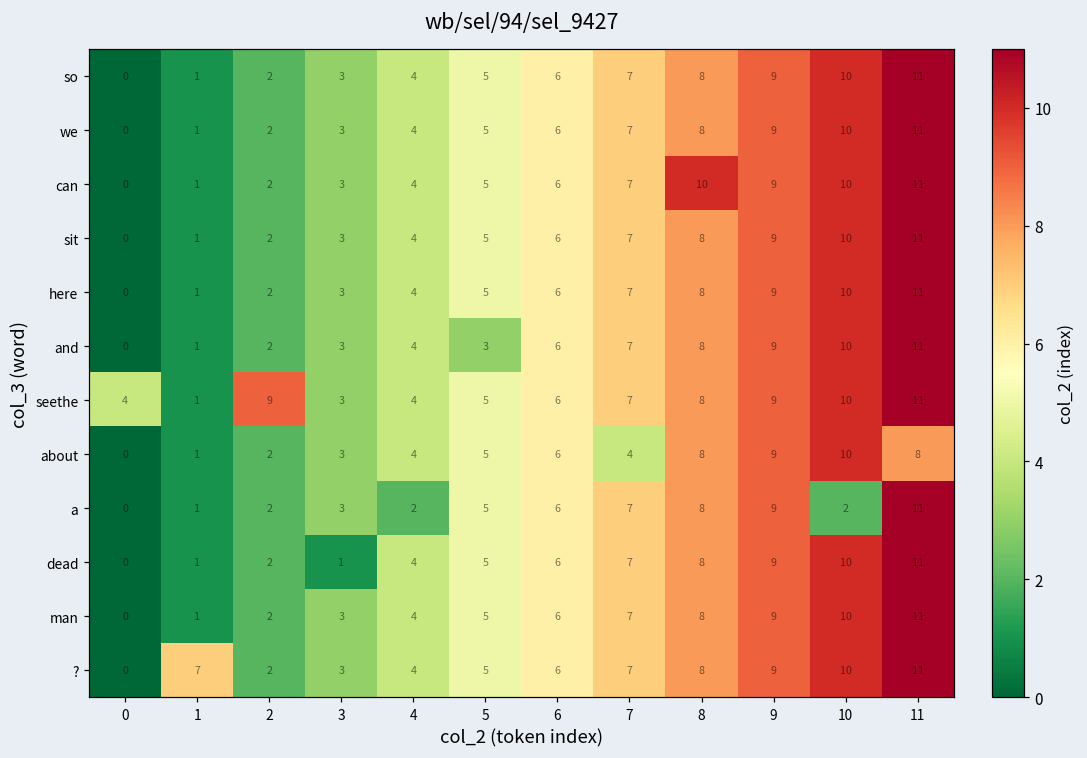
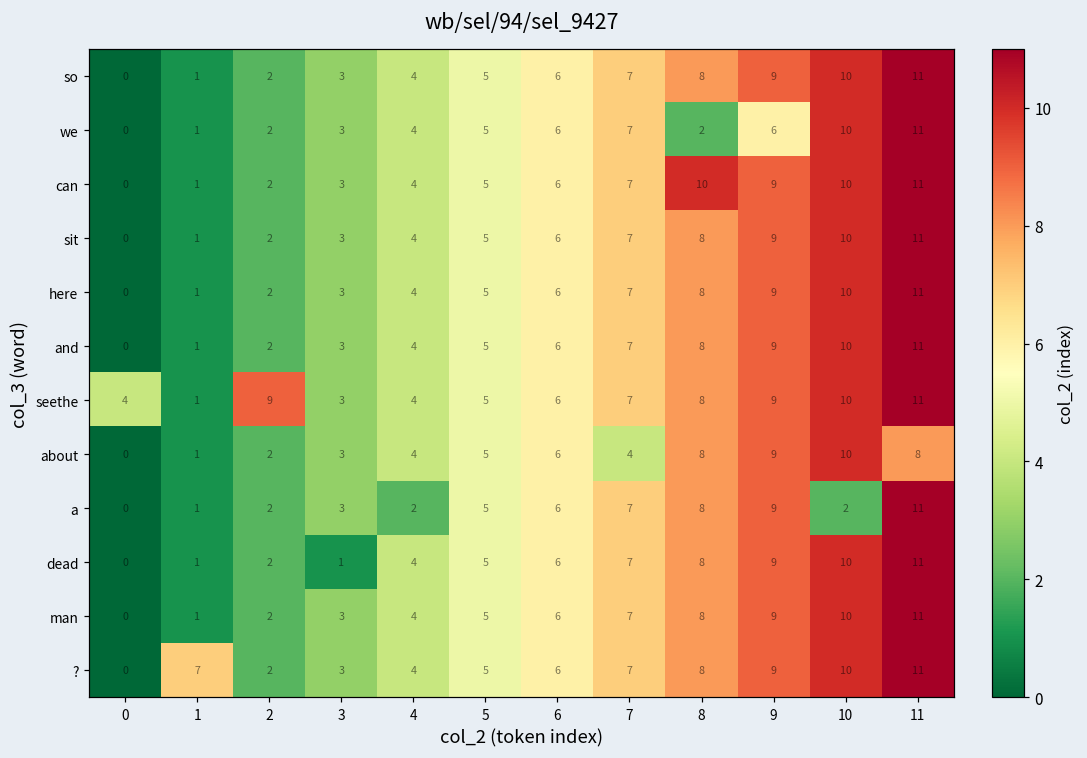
we, 8: 8 -> 2
we, 9: 9 -> 6
and, 5: 3 -> 5
